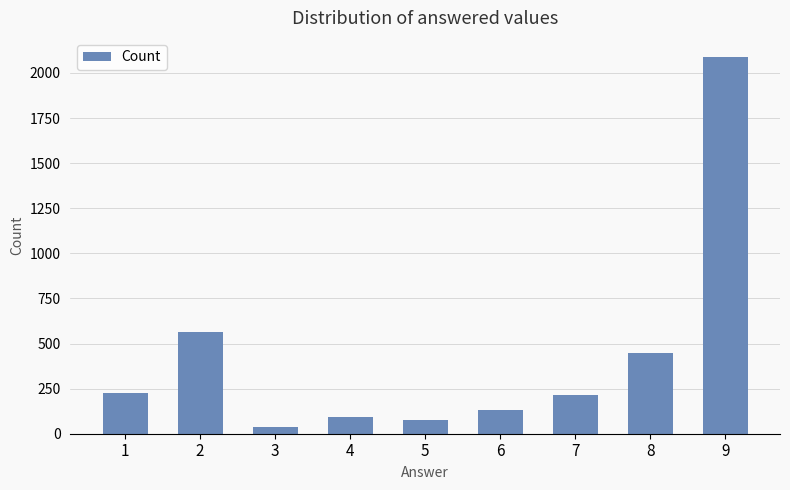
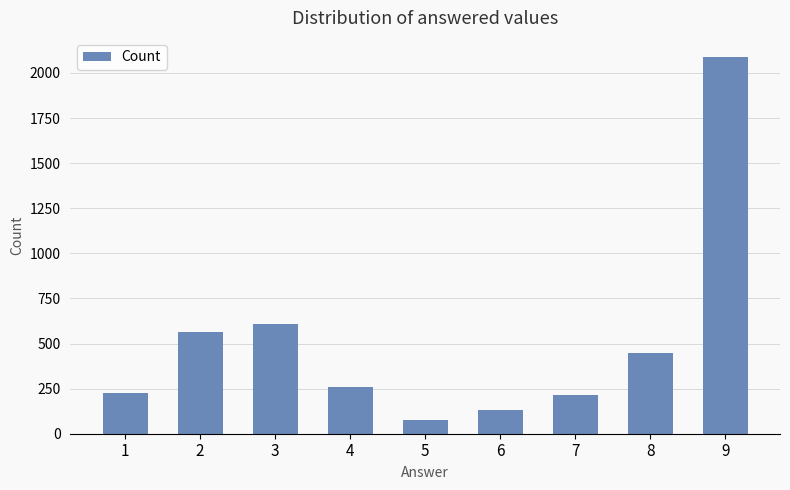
3: 40 -> 610
4: 100 -> 260
